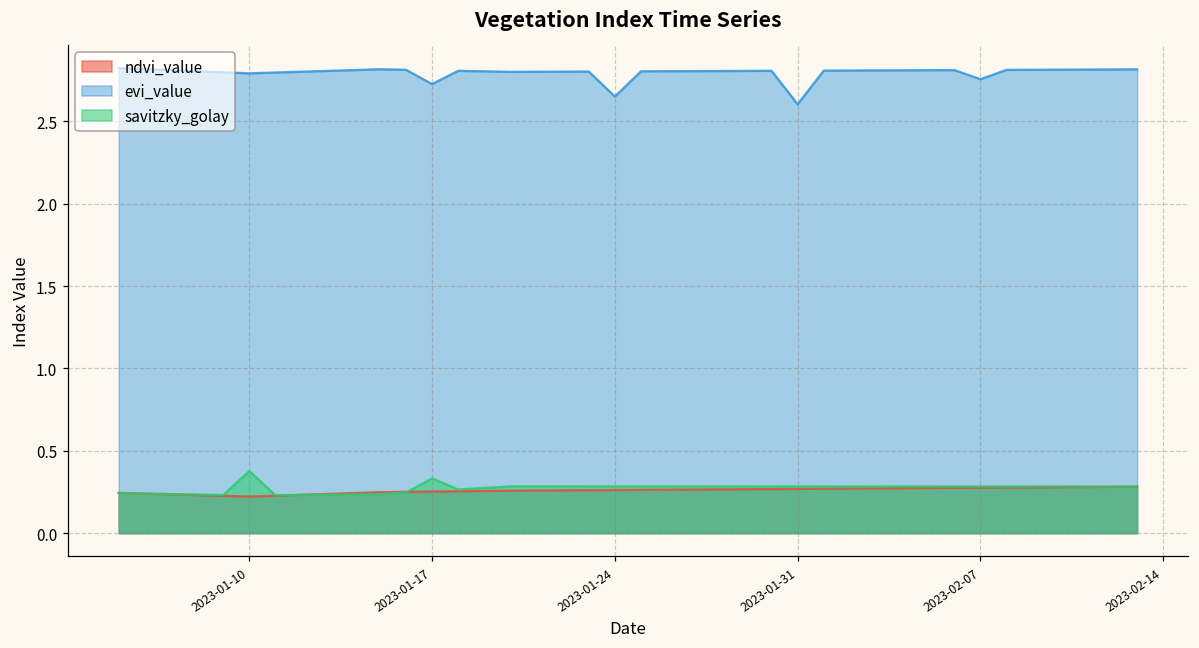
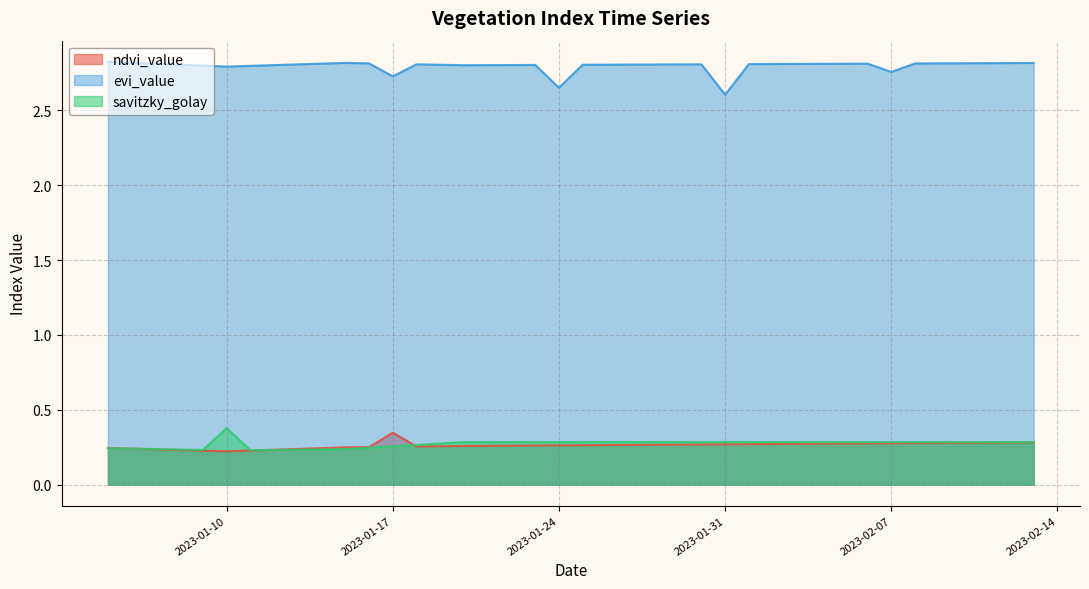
ndvi_value, 2023-01-17: 0.25 -> 0.35
savitzky_golay, 2023-01-17: 0.33 -> 0.26
